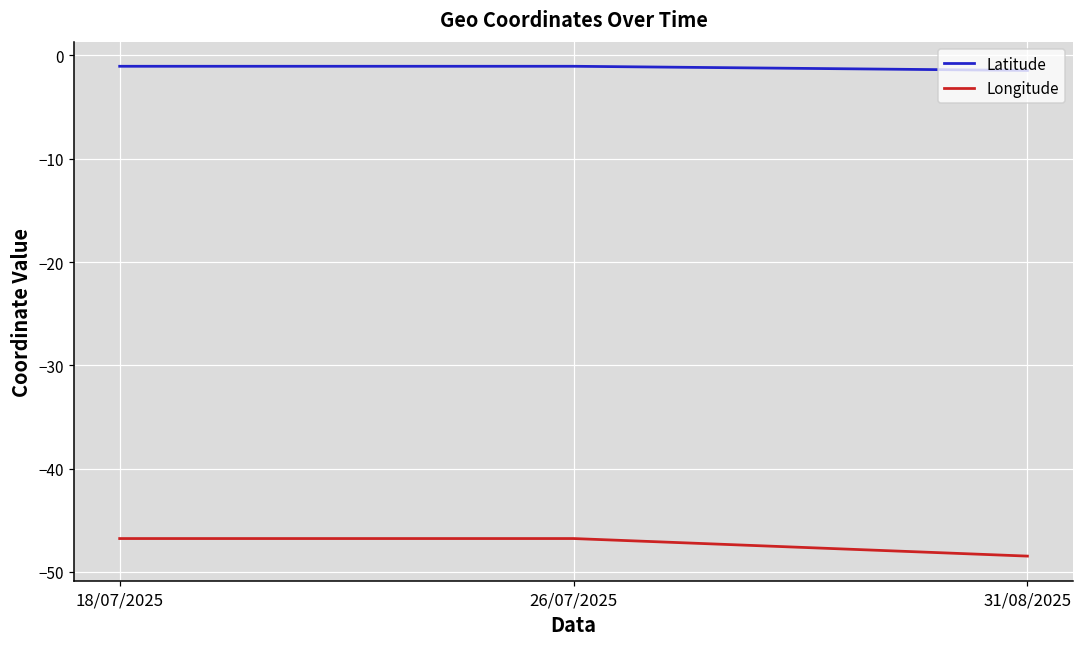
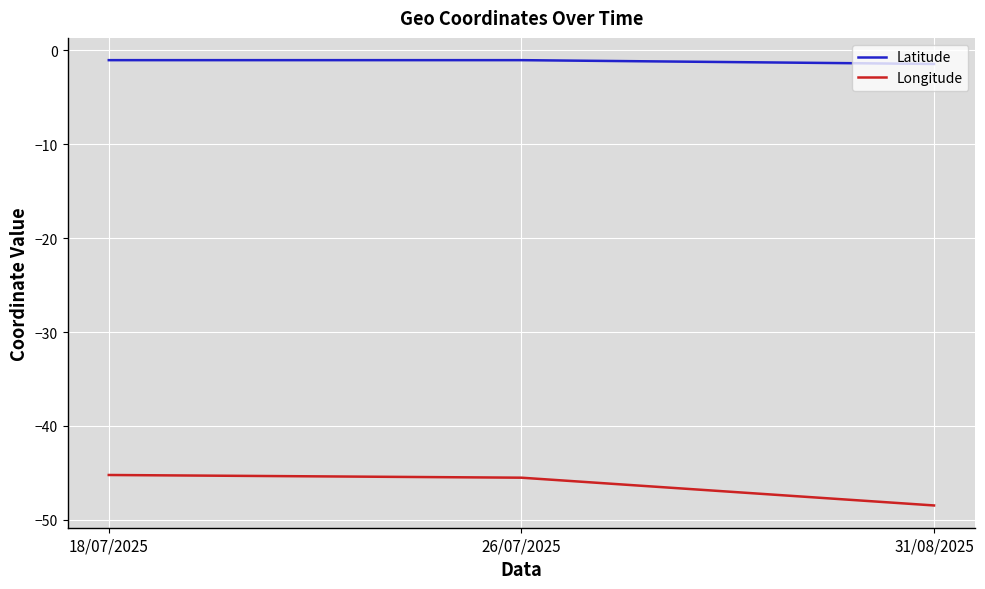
Longitude, 18/07/2025: -47 -> -45
Longitude, 26/07/2025: -47 -> -46
